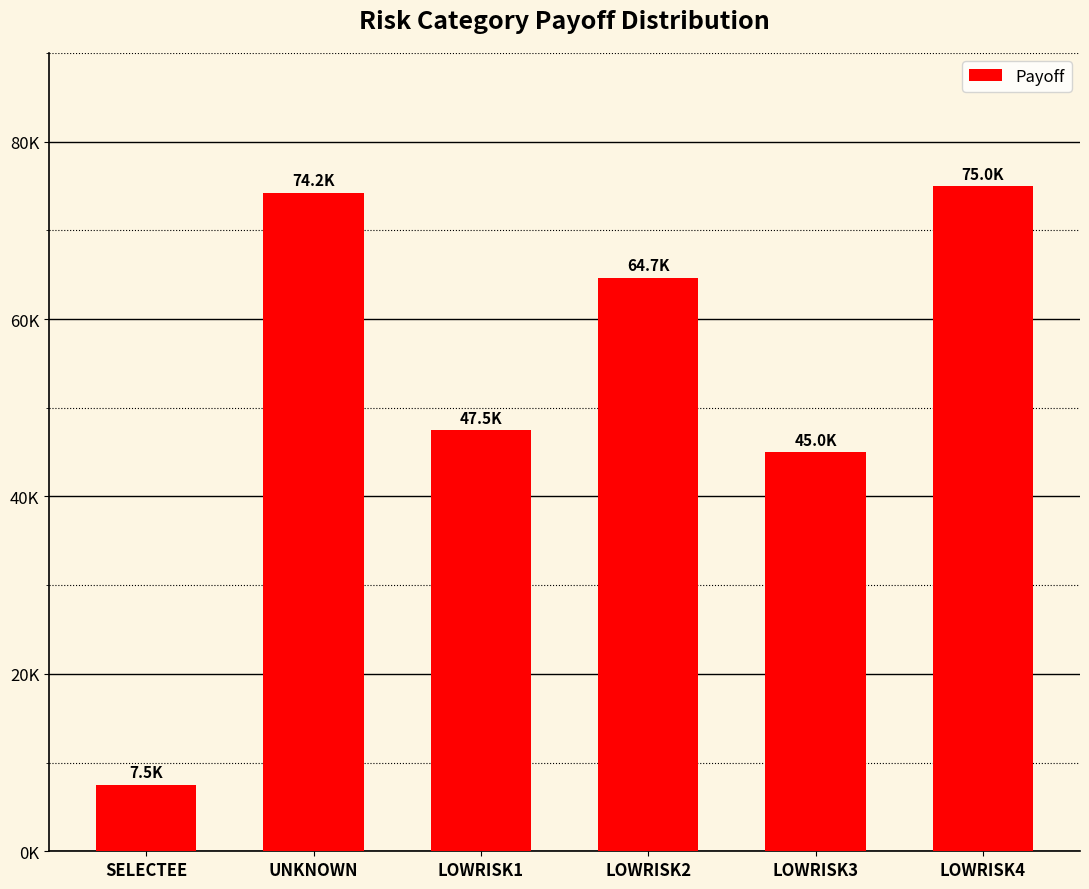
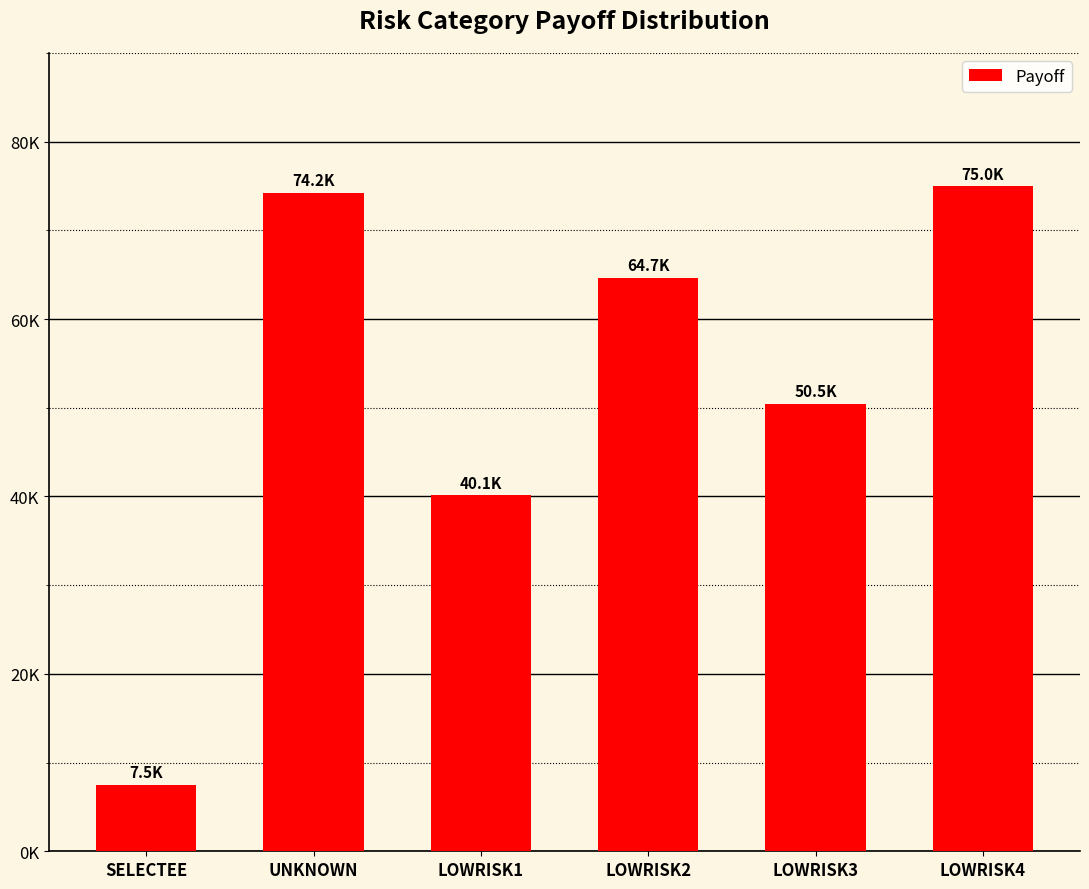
LOWRISK1: 47.5K -> 40.1K
LOWRISK3: 45.0K -> 50.5K
